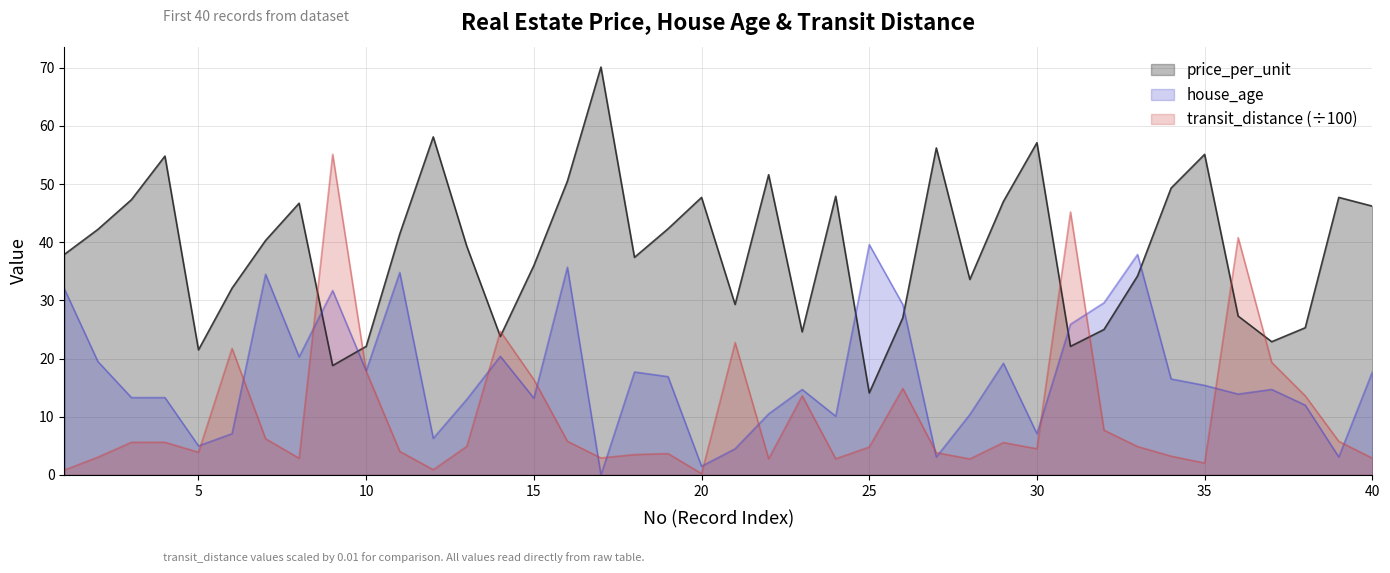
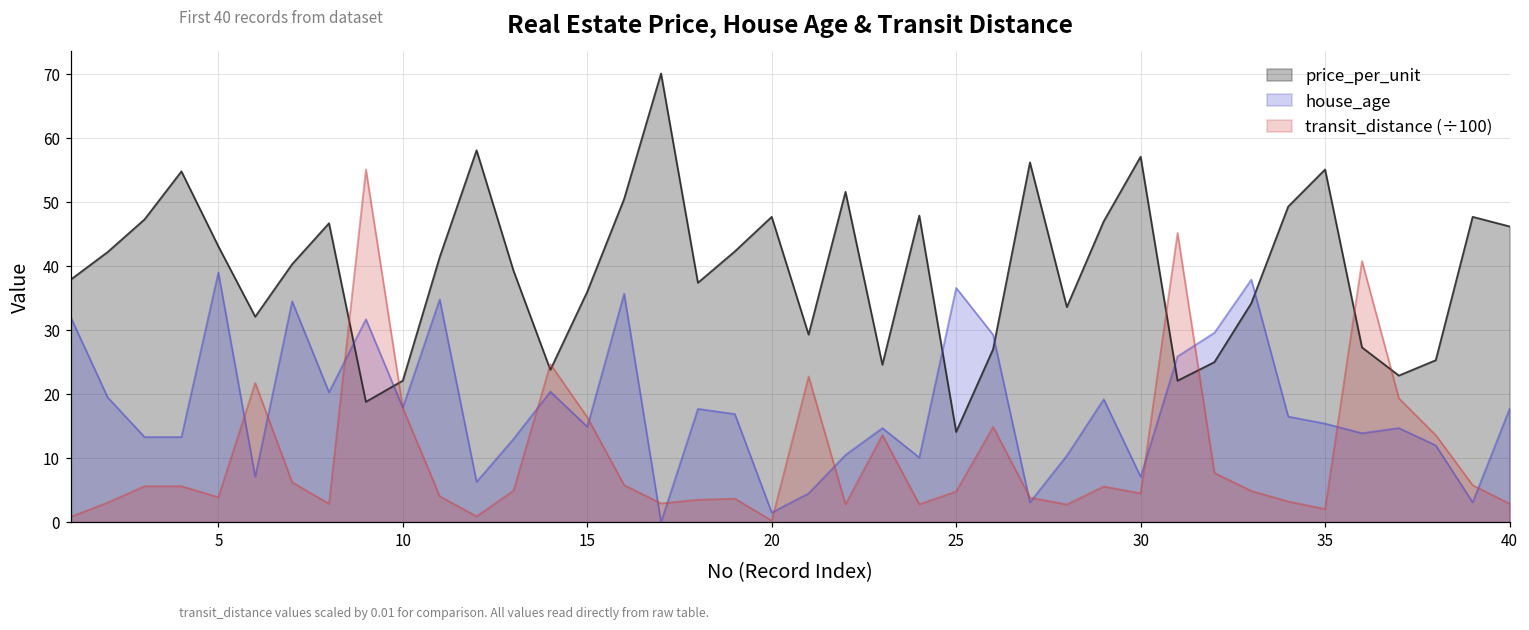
price_per_unit, 5: 22 -> 43
house_age, 5: 5 -> 39
house_age, 15: 13 -> 15
house_age, 25: 40 -> 37
